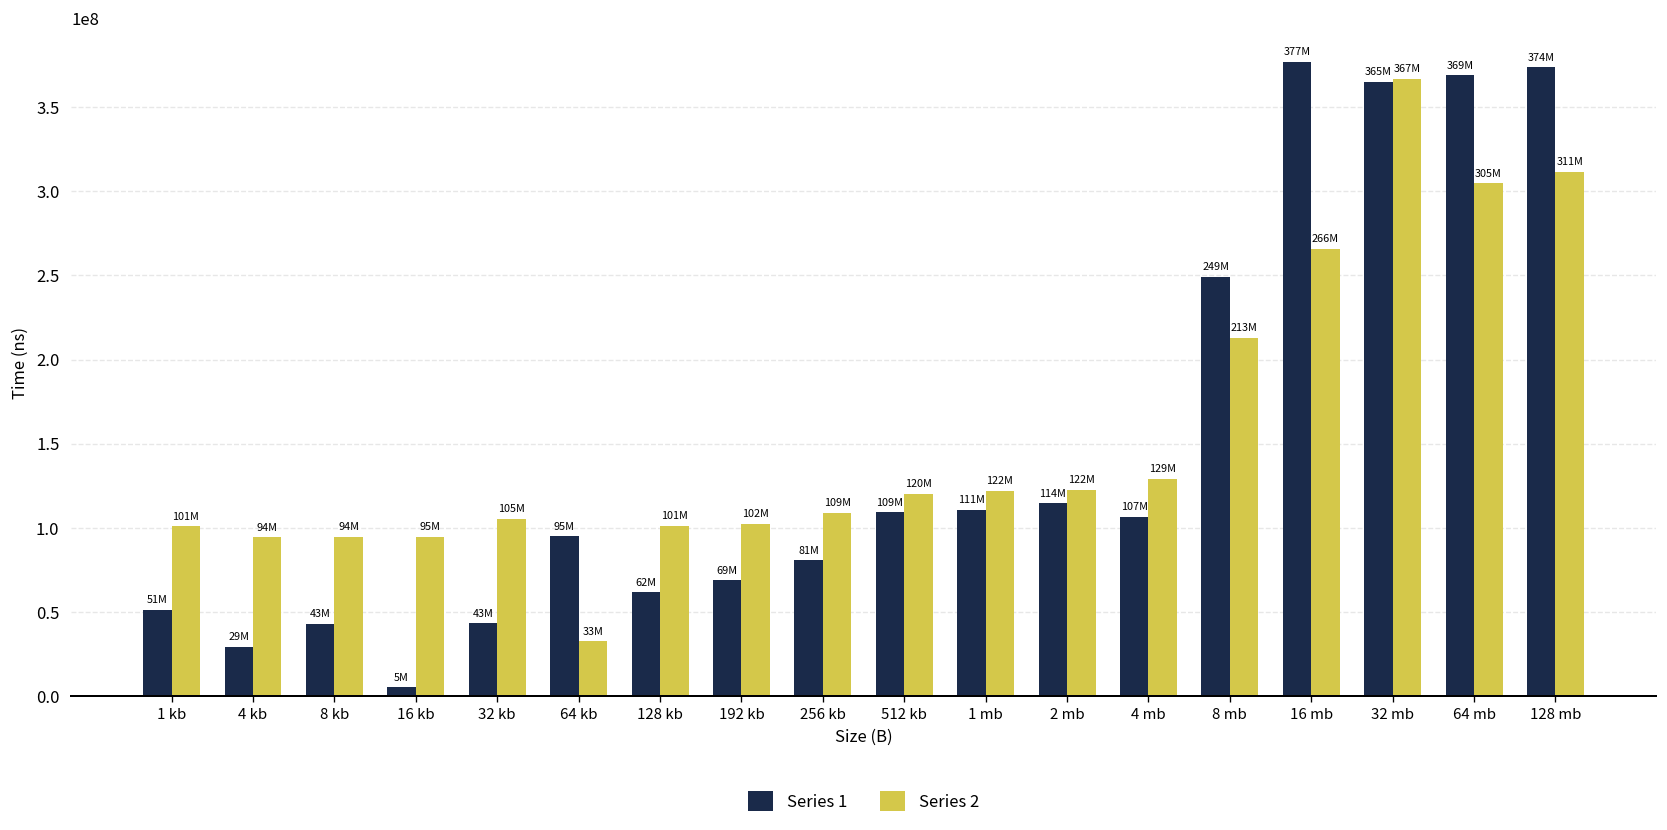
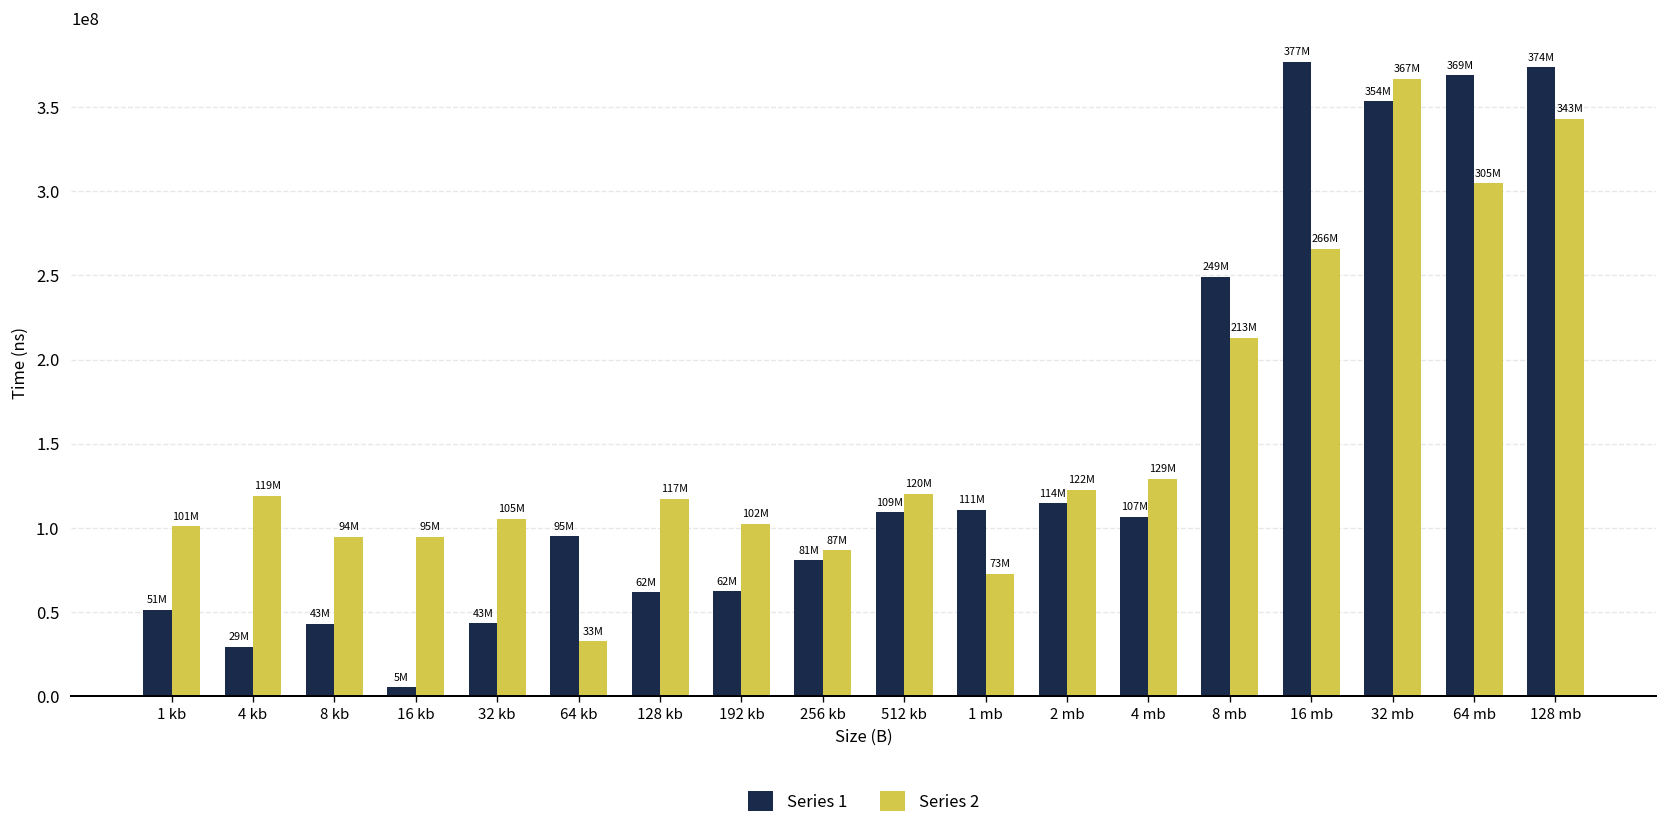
Series 2, 4 kb: 94M -> 119M
Series 2, 128 kb: 101M -> 117M
Series 1, 192 kb: 69M -> 62M
Series 2, 256 kb: 109M -> 87M
Series 2, 1 mb: 122M -> 73M
Series 1, 32 mb: 365M -> 354M
Series 2, 128 mb: 311M -> 343M
